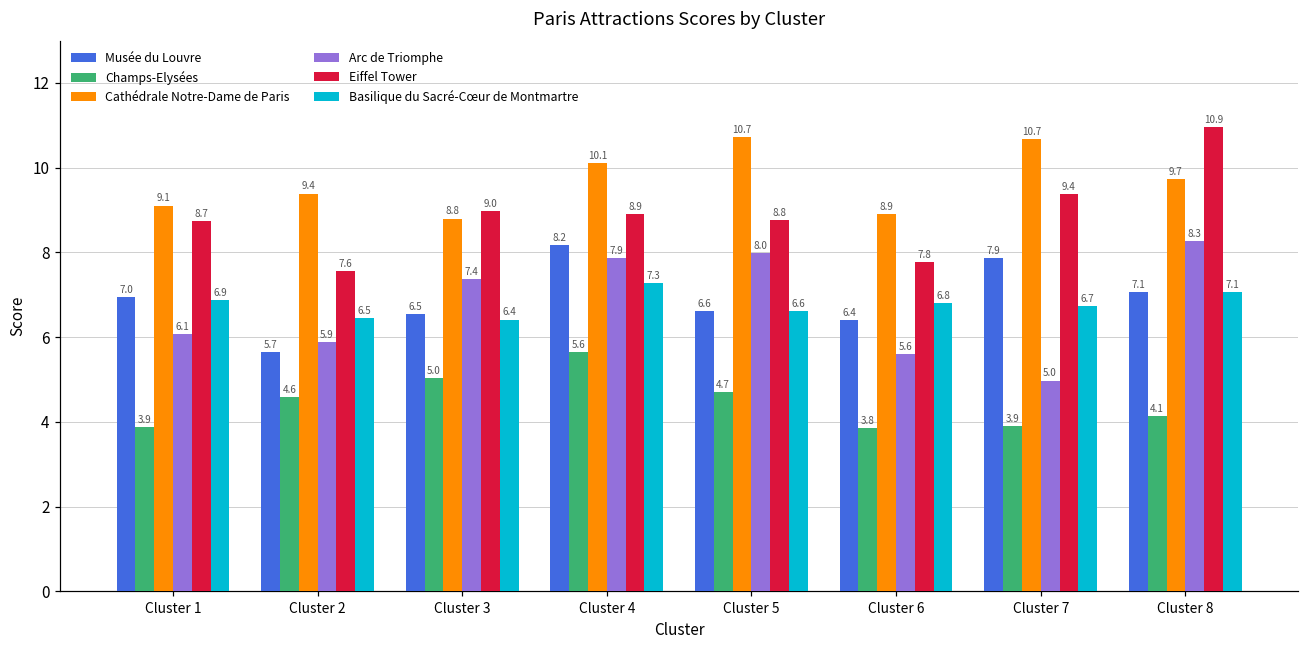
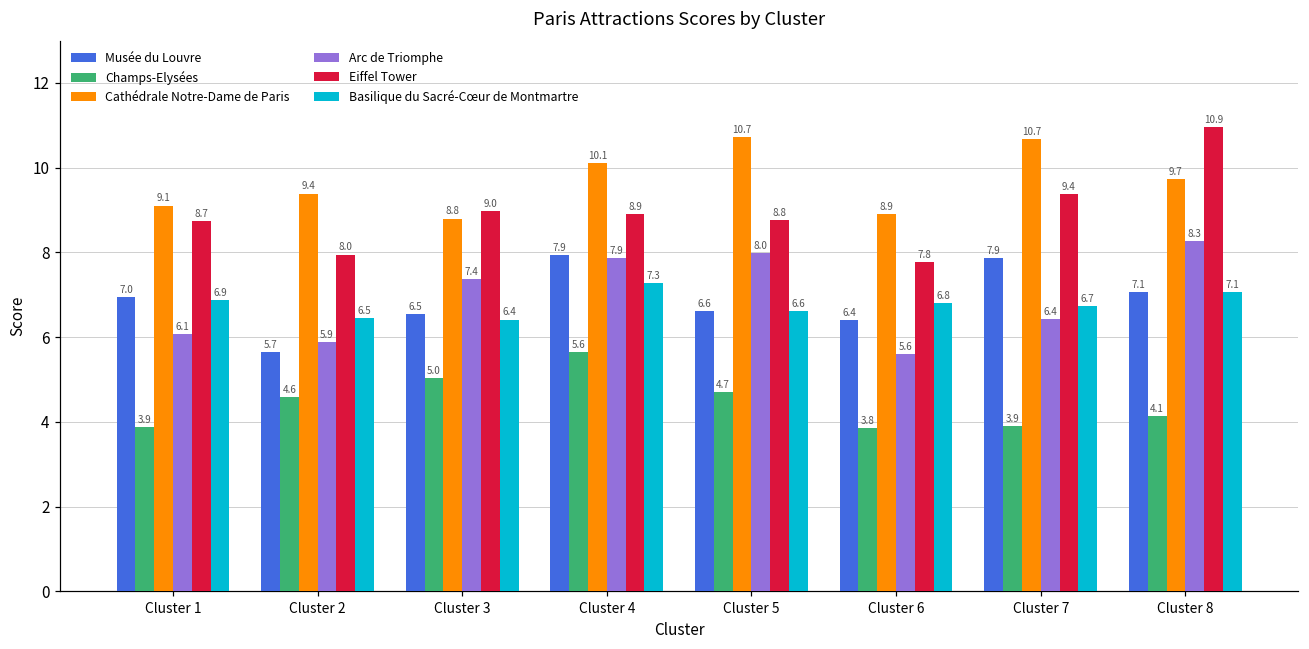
Eiffel Tower, Cluster 2: 7.6 -> 8.0
Musée du Louvre, Cluster 4: 8.2 -> 7.9
Arc de Triomphe, Cluster 7: 5.0 -> 6.4
